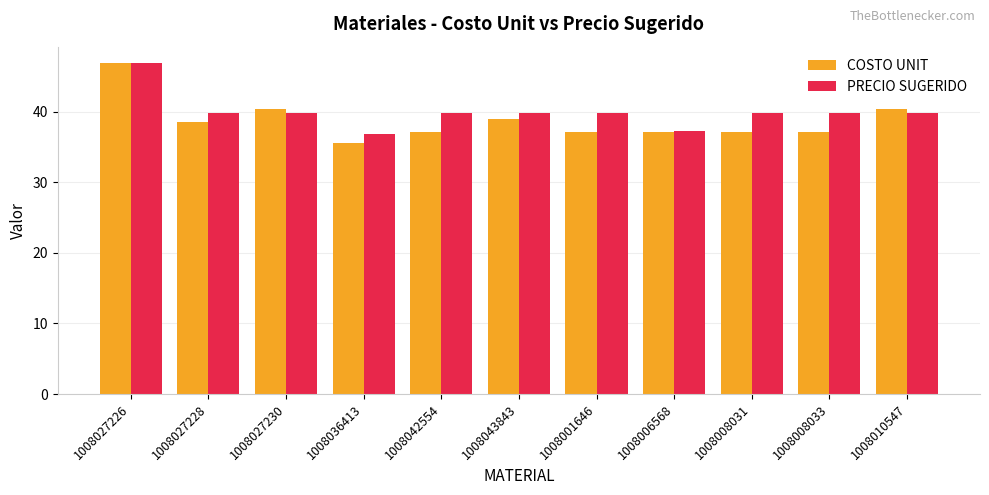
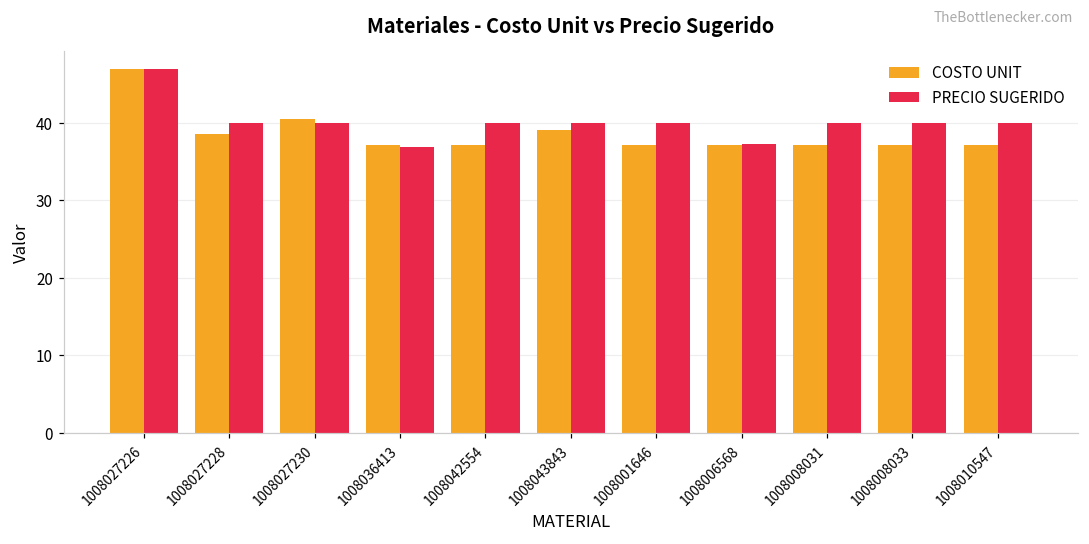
COSTO UNIT, 1008036413: 36 -> 37
COSTO UNIT, 1008010547: 40 -> 37
